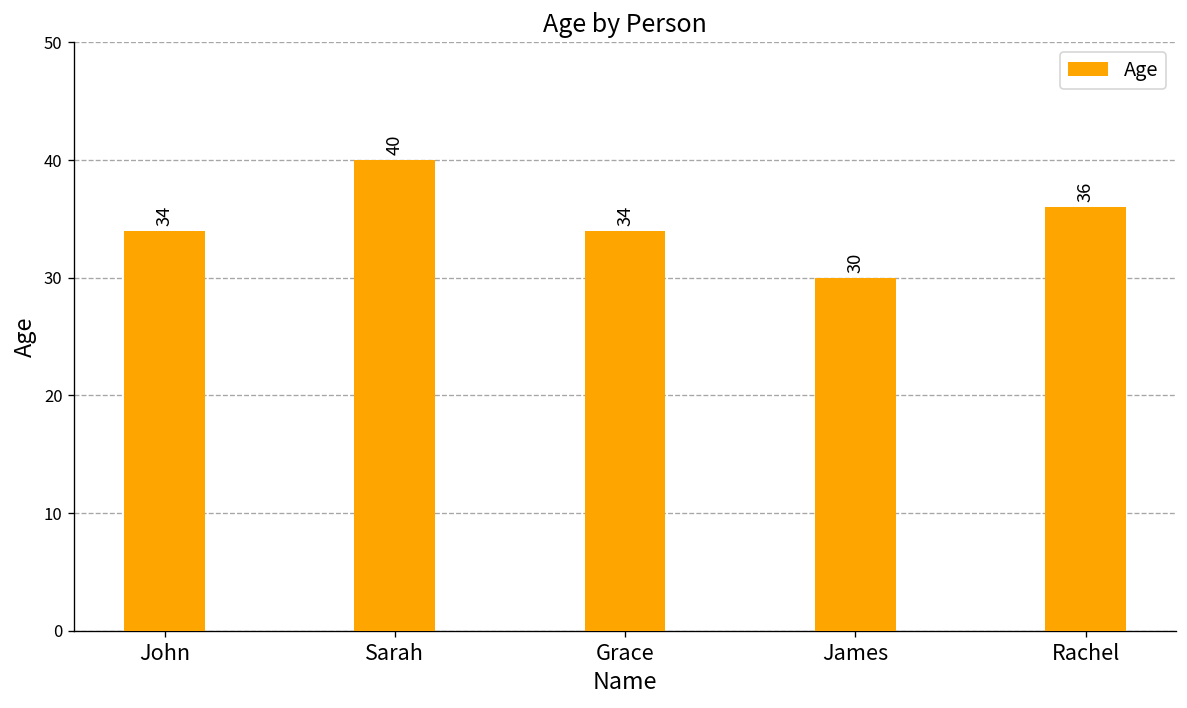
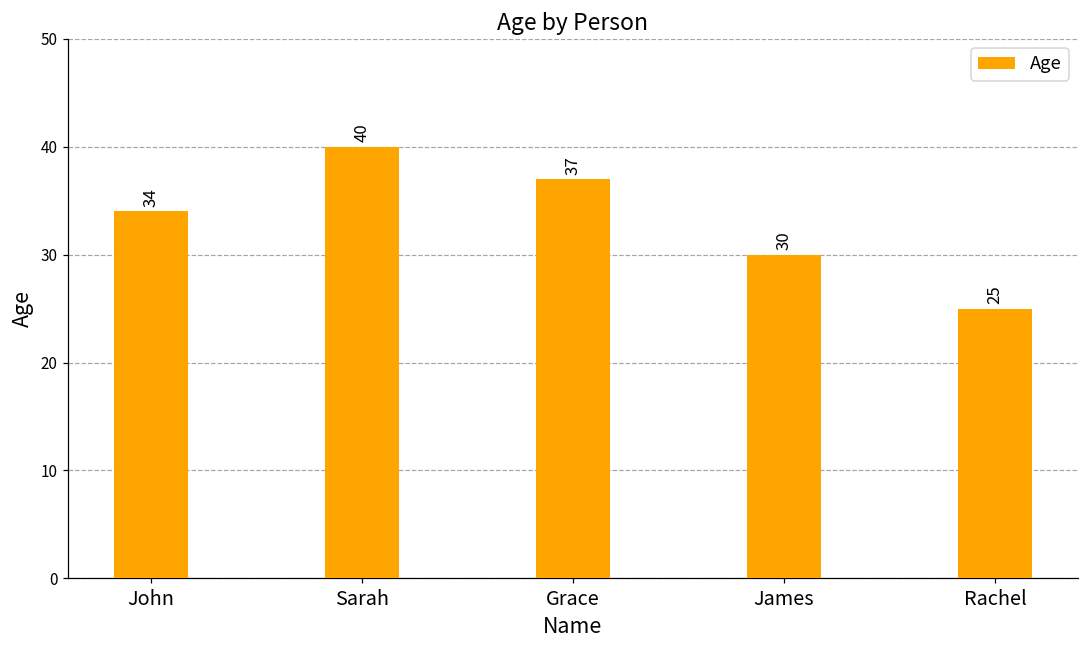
Grace: 34 -> 37
Rachel: 36 -> 25
